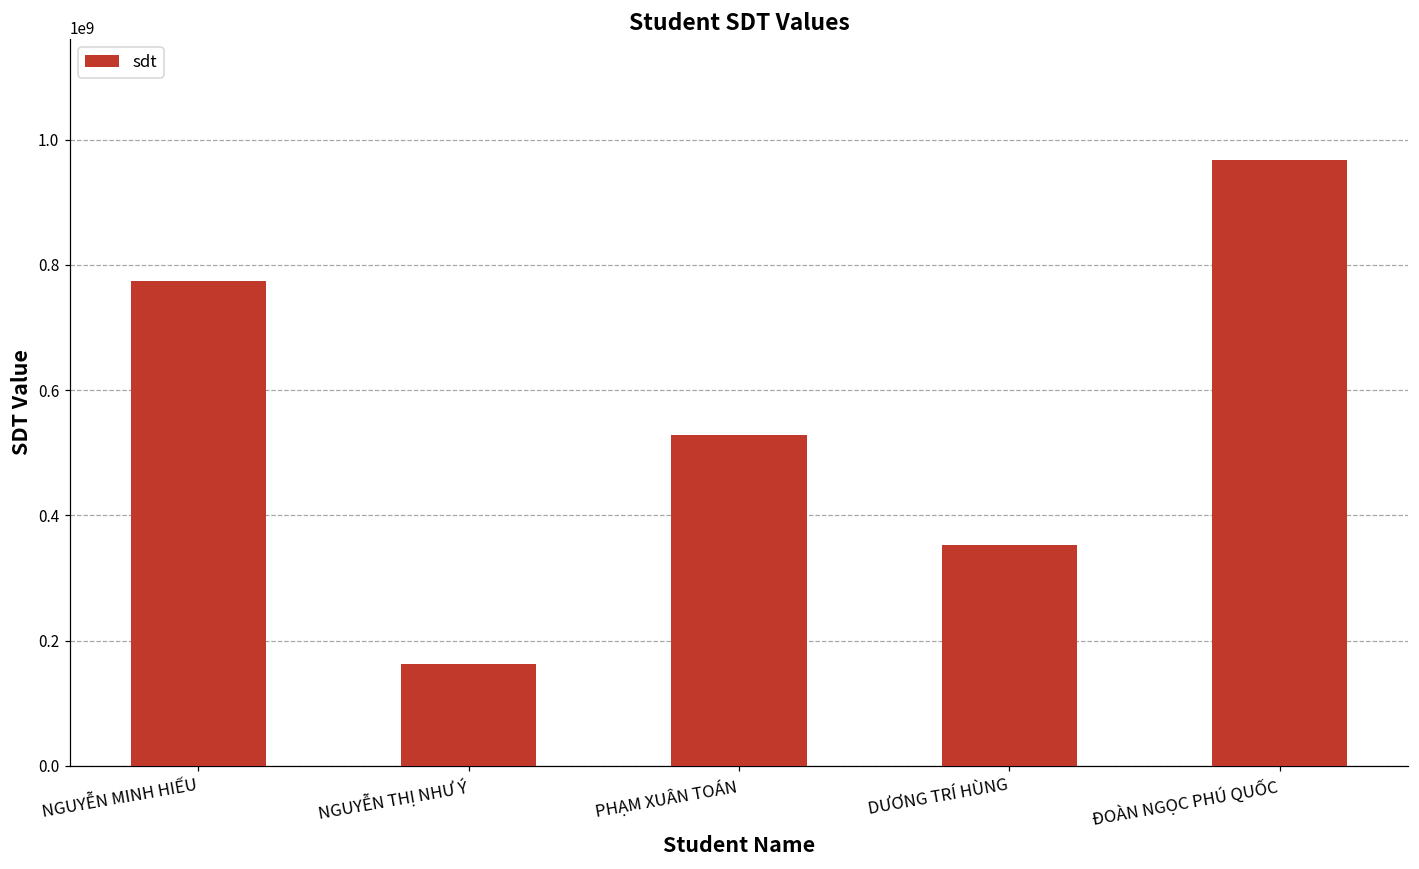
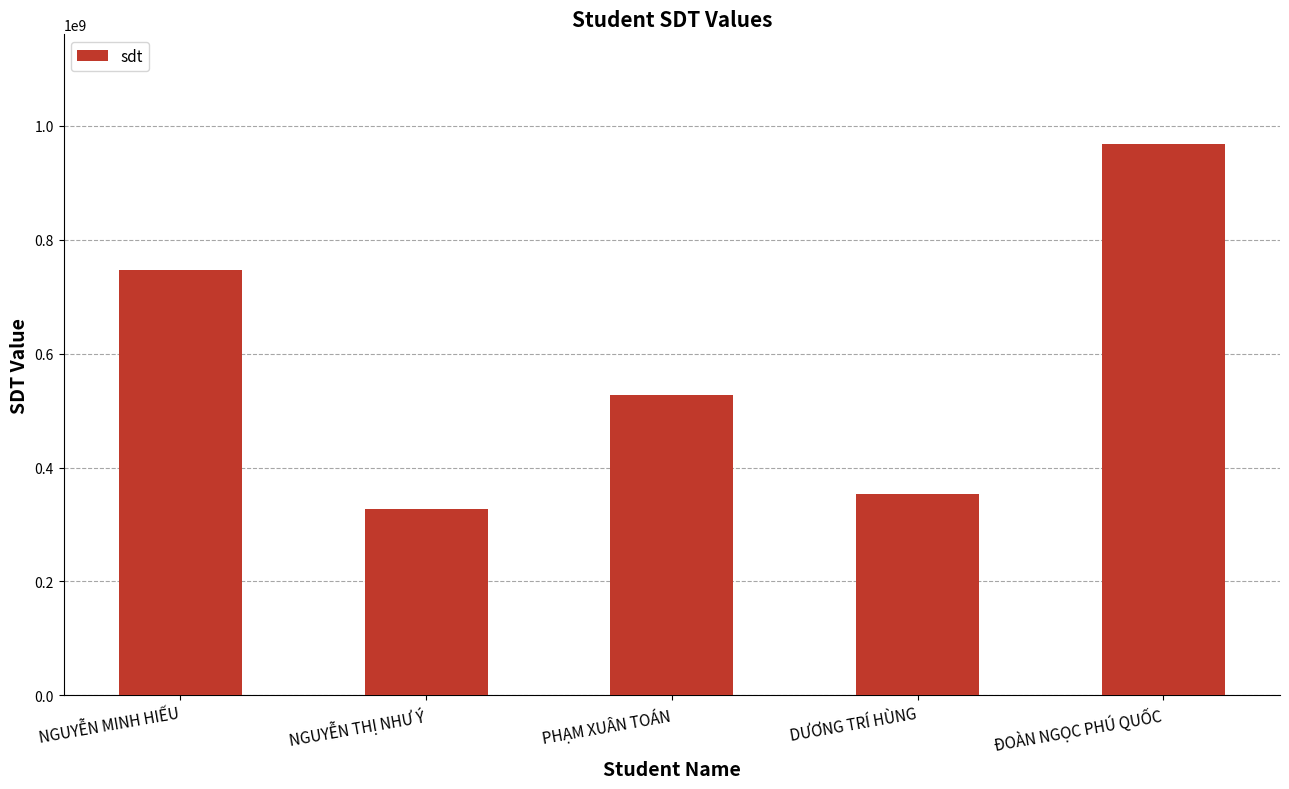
NGUYỄN MINH HIẾU: 770000000 -> 750000000
NGUYỄN THỊ NHƯ Ý: 160000000 -> 330000000
